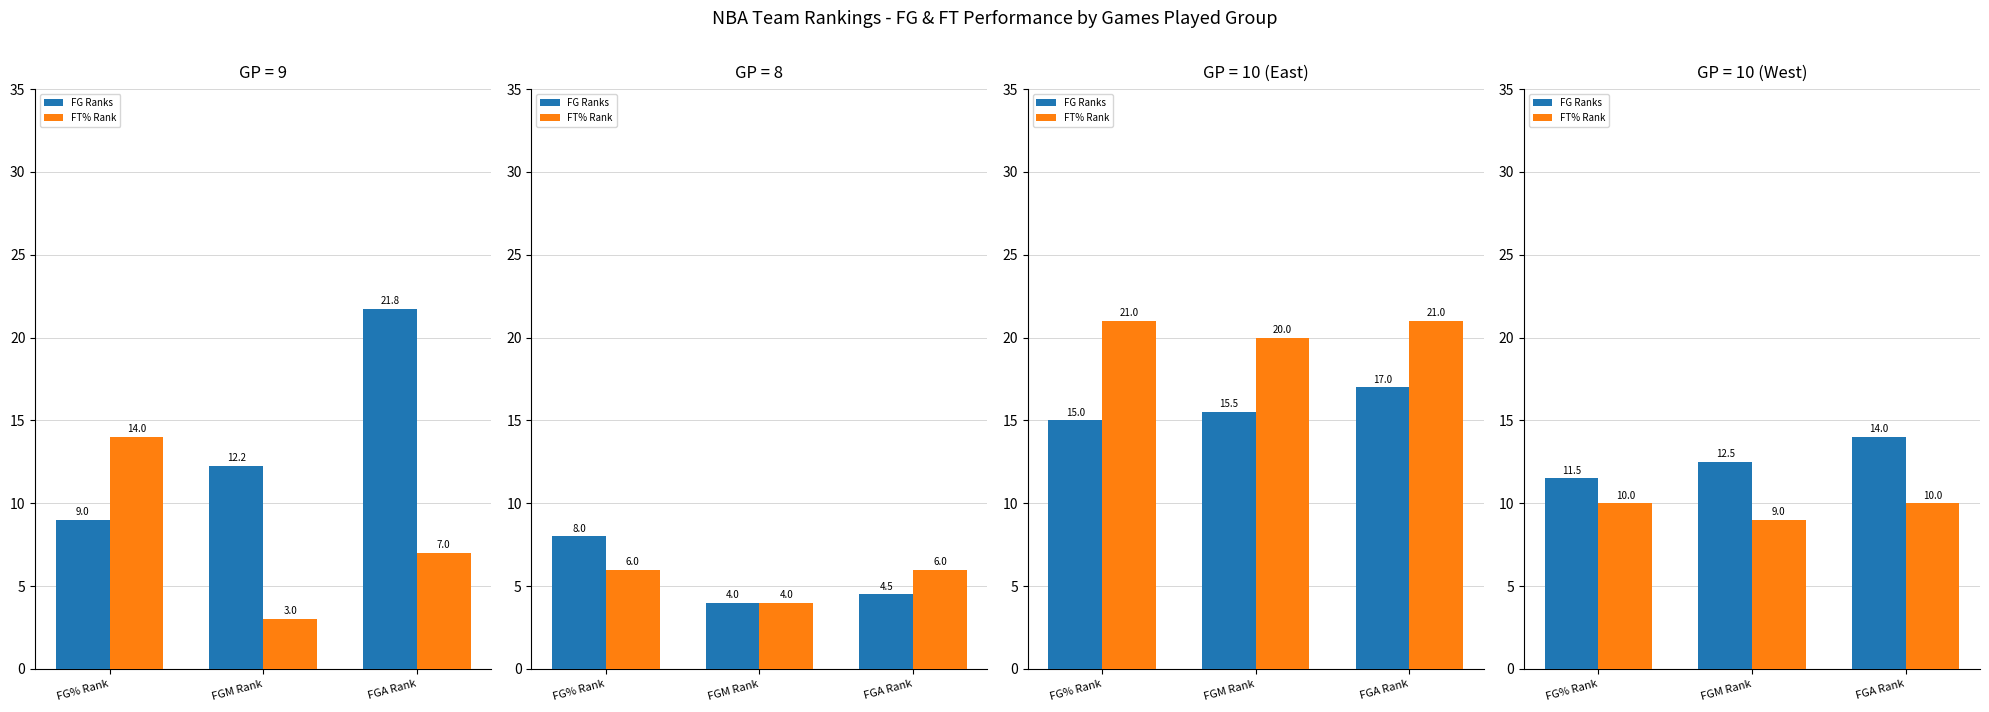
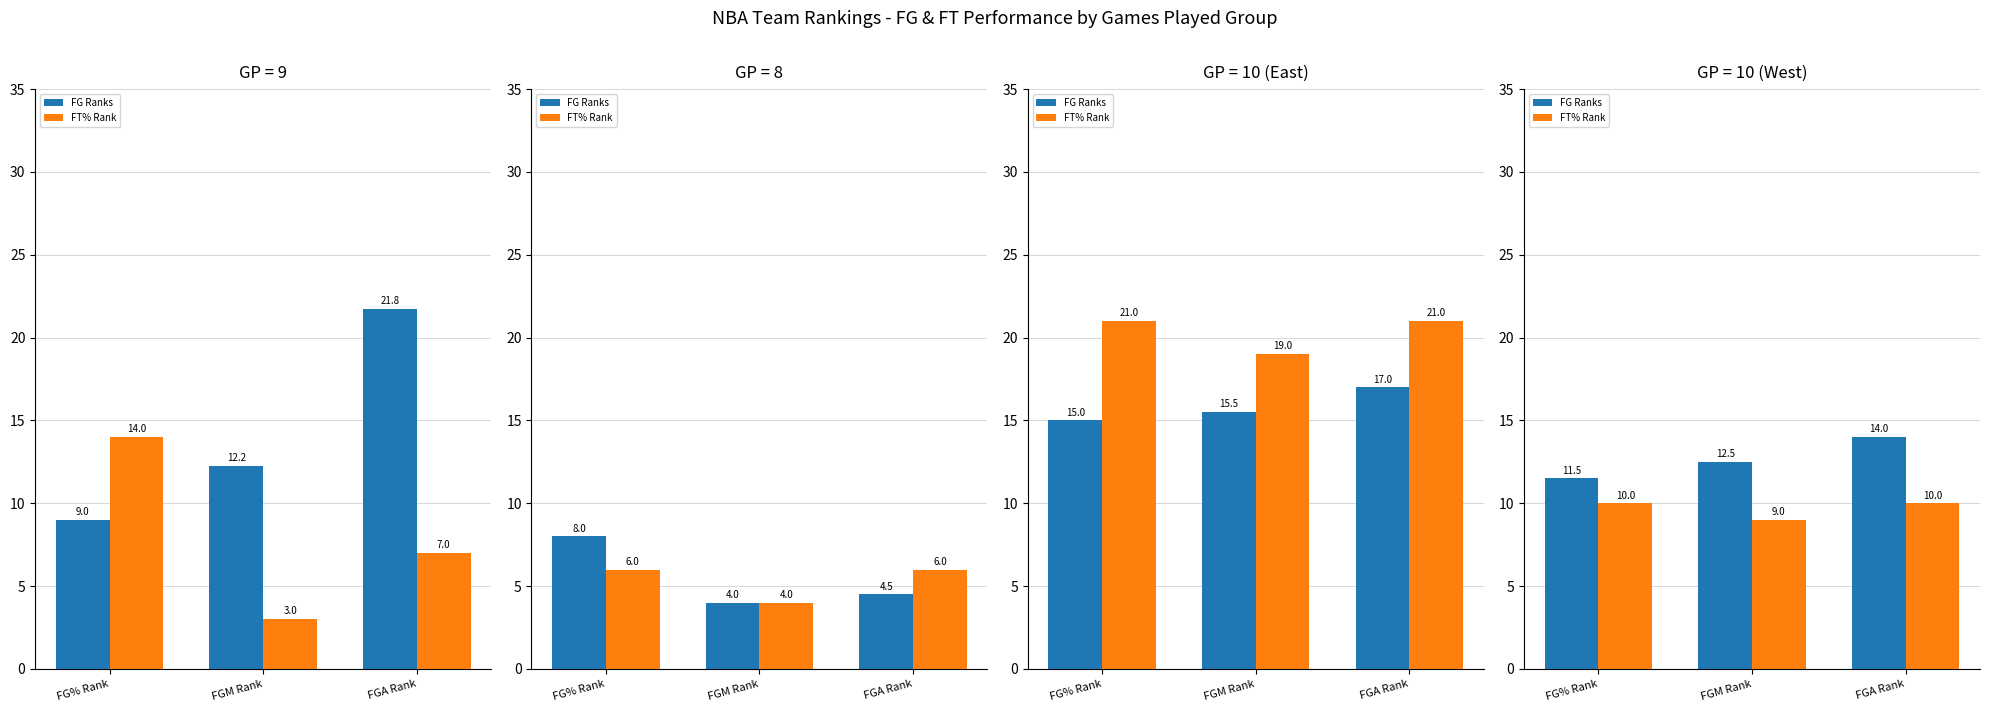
GP = 10 (East), FT% Rank, FGM Rank: 20.0 -> 19.0
